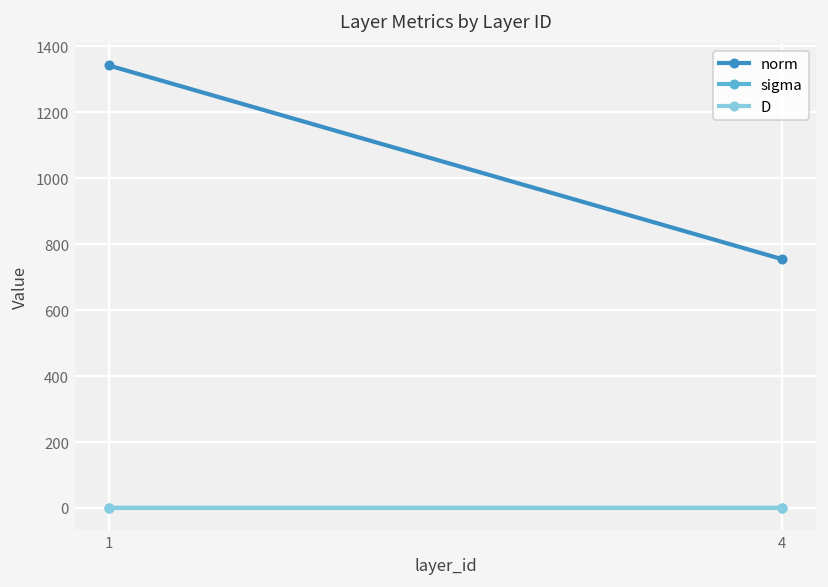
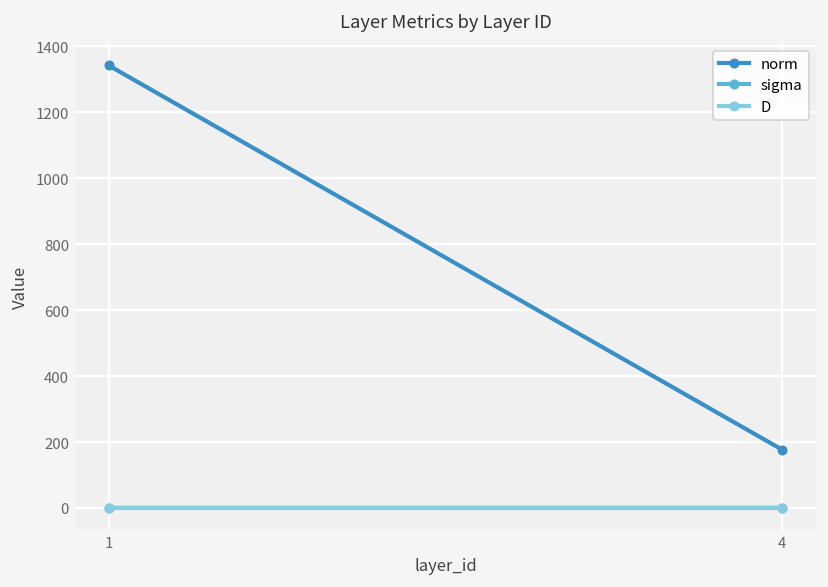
norm, 4: 750 -> 180
